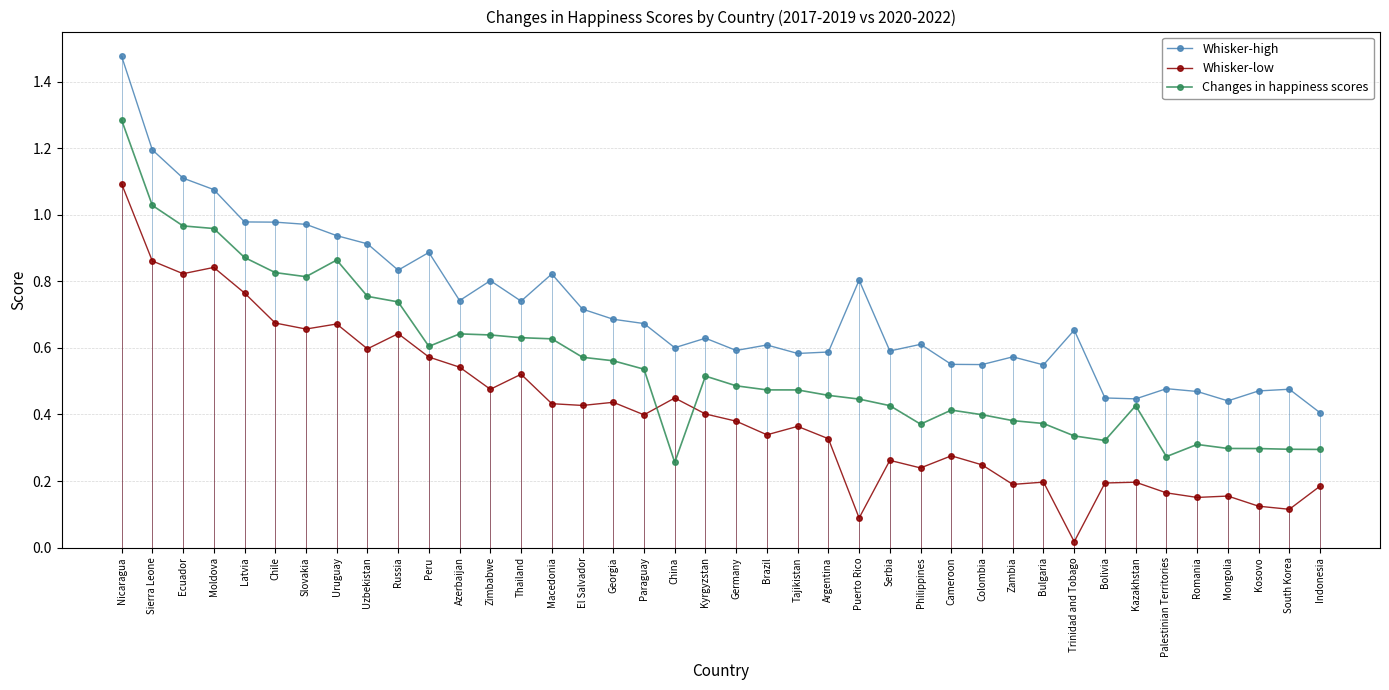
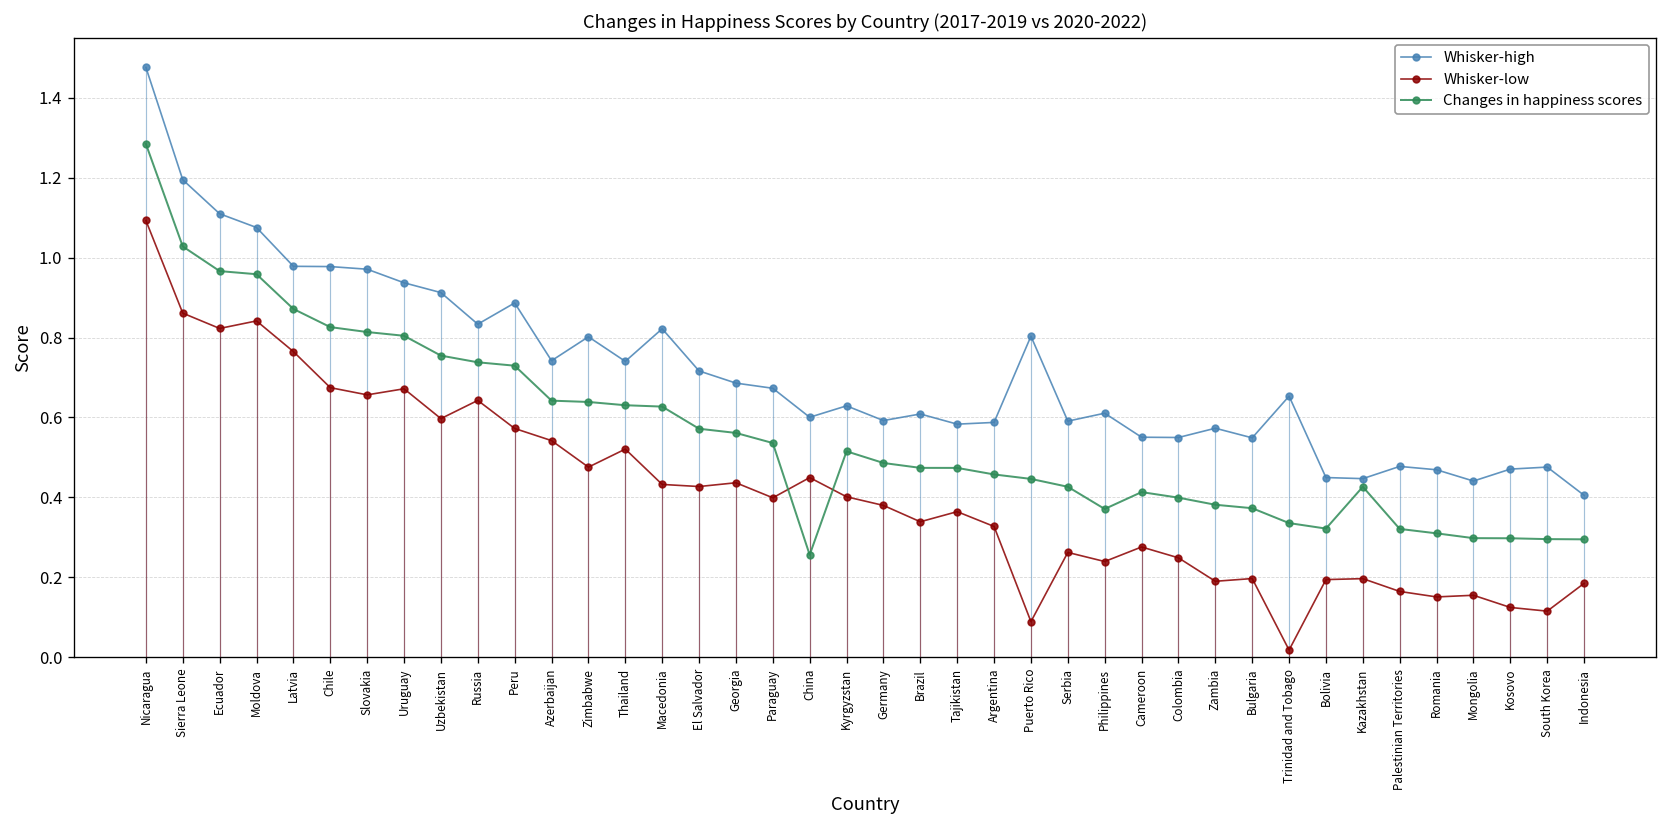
Changes in happiness scores, Uruguay: 0.86 -> 0.80
Changes in happiness scores, Peru: 0.60 -> 0.73
Changes in happiness scores, Palestinian Territories: 0.27 -> 0.32
